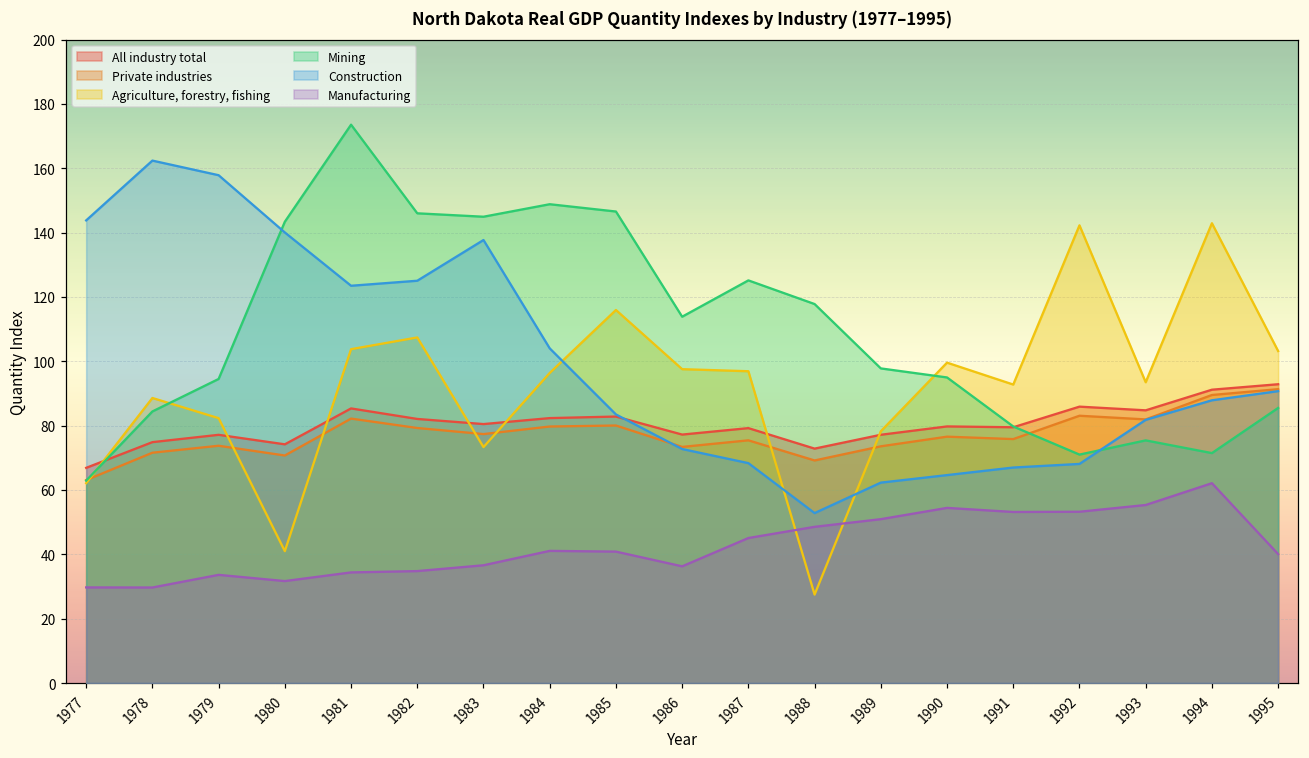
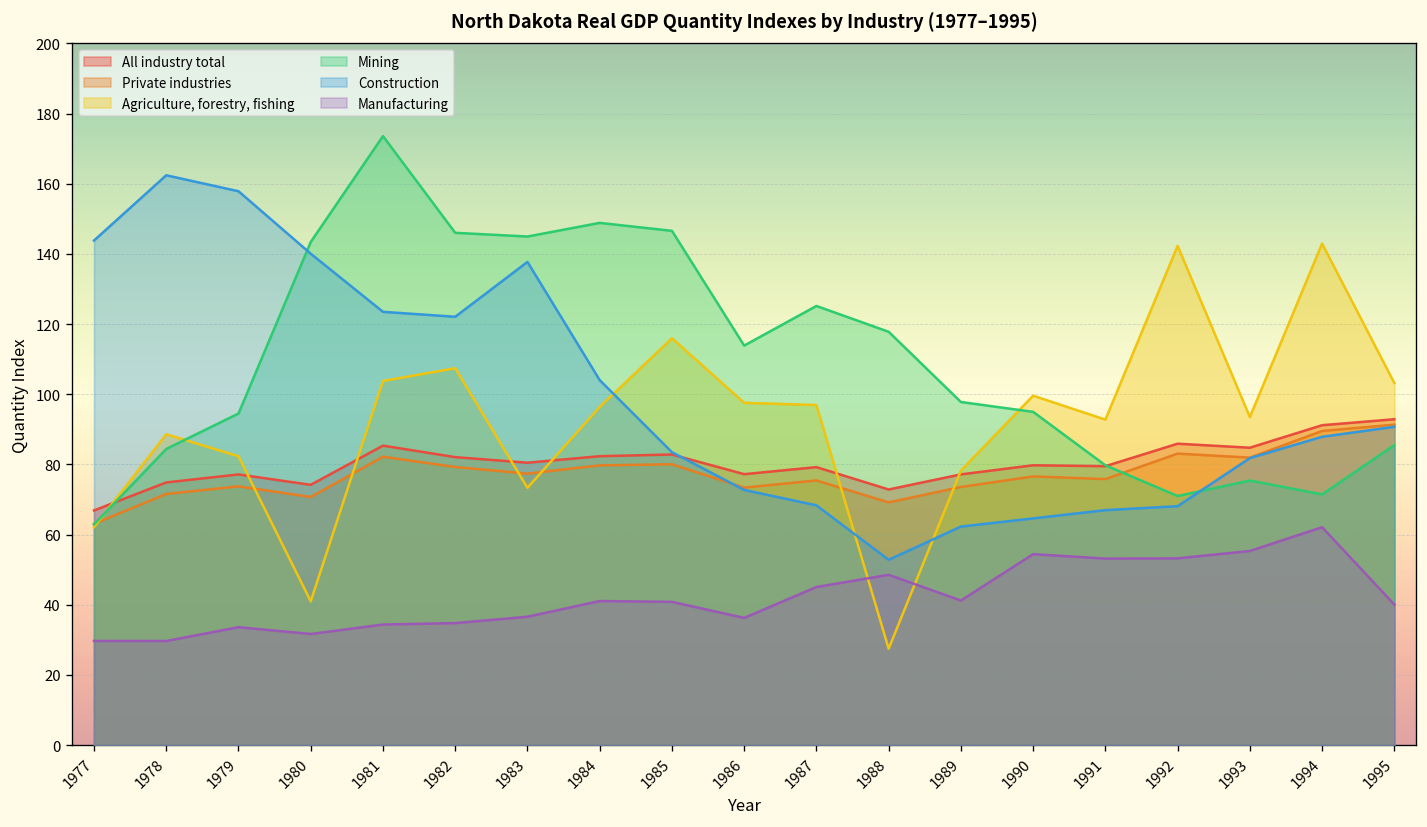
Construction, 1982: 125 -> 122
Manufacturing, 1989: 51 -> 41
